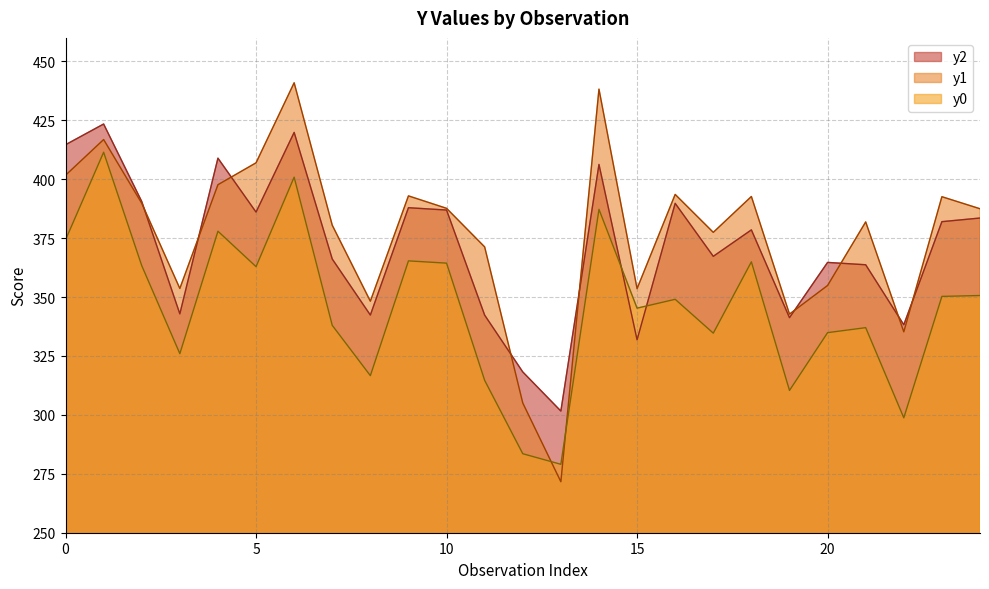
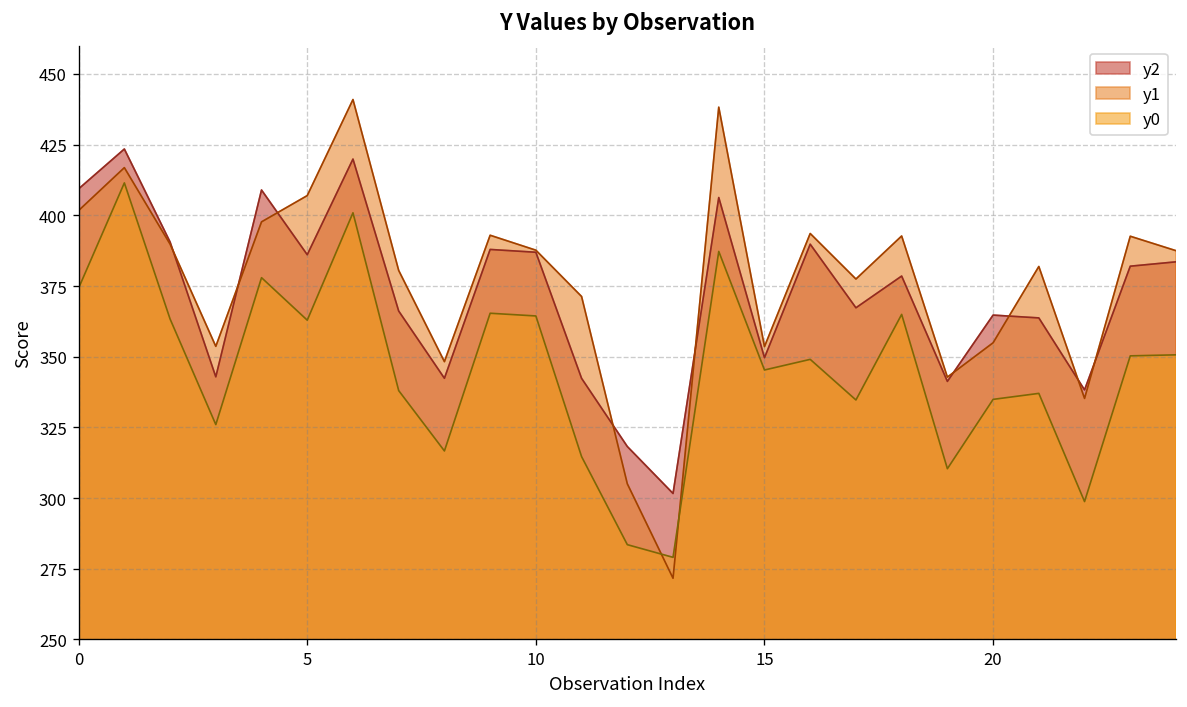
y2, 0: 415 -> 409
y2, 15: 332 -> 350
